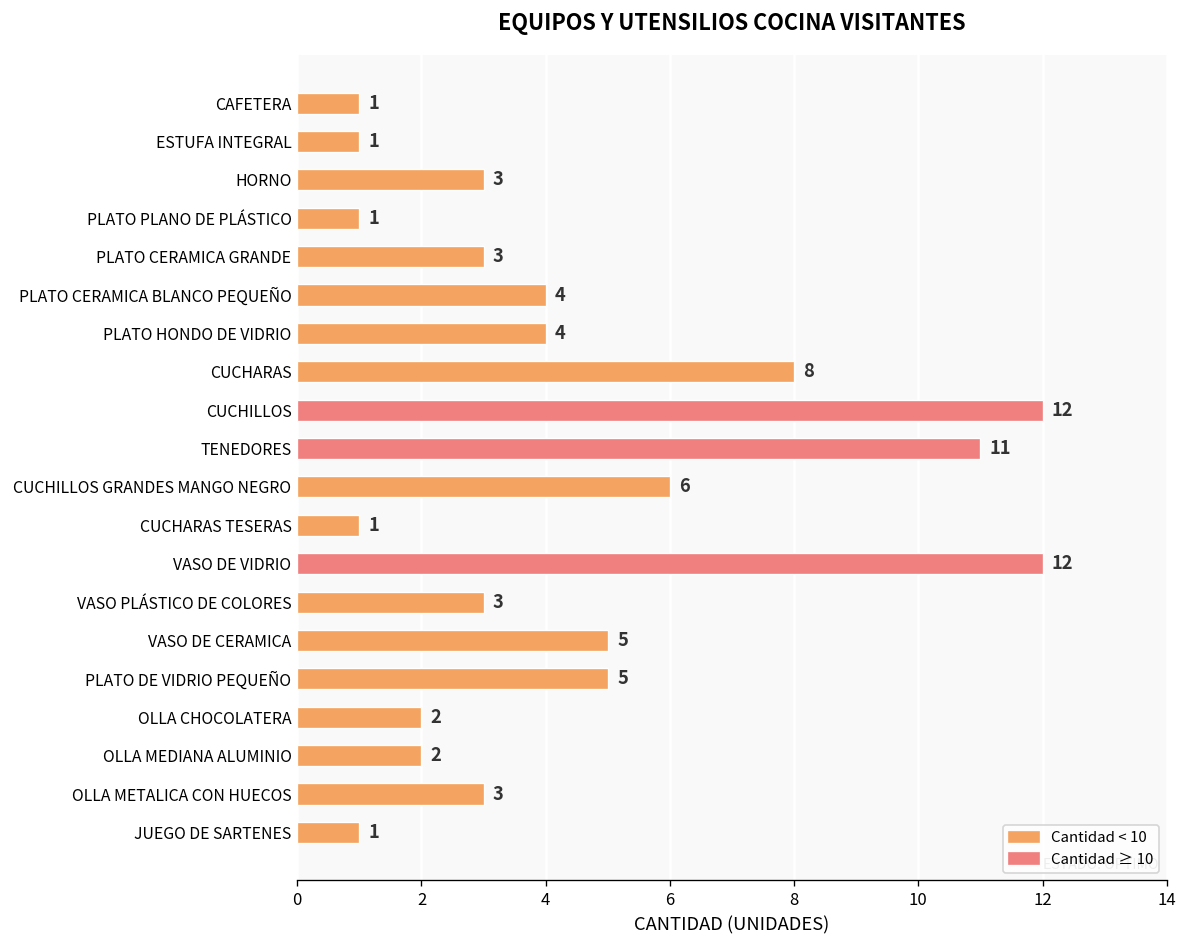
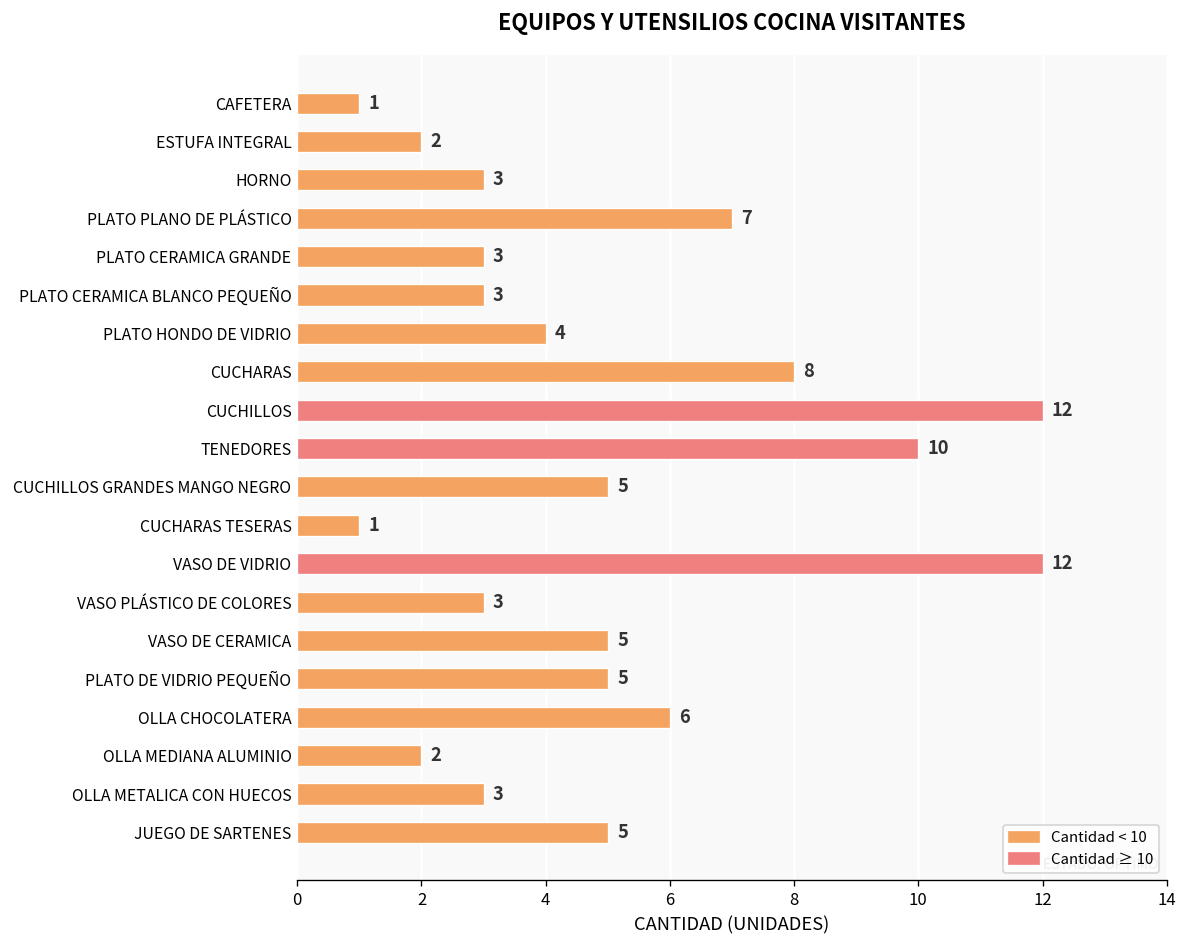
ESTUFA INTEGRAL: 1 -> 2
PLATO PLANO DE PLÁSTICO: 1 -> 7
PLATO CERAMICA BLANCO PEQUEÑO: 4 -> 3
TENEDORES: 11 -> 10
CUCHILLOS GRANDES MANGO NEGRO: 6 -> 5
OLLA CHOCOLATERA: 2 -> 6
JUEGO DE SARTENES: 1 -> 5
